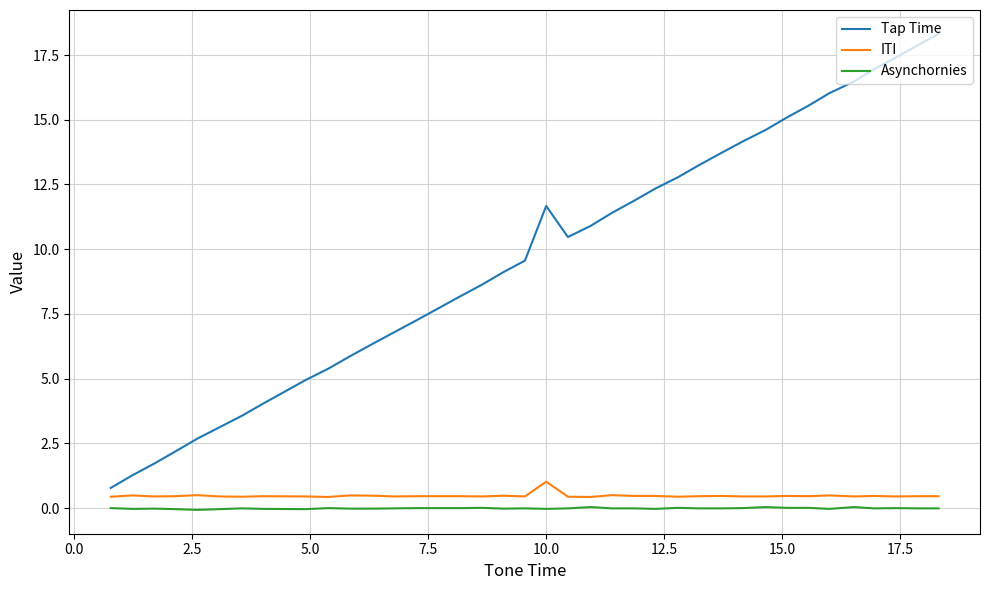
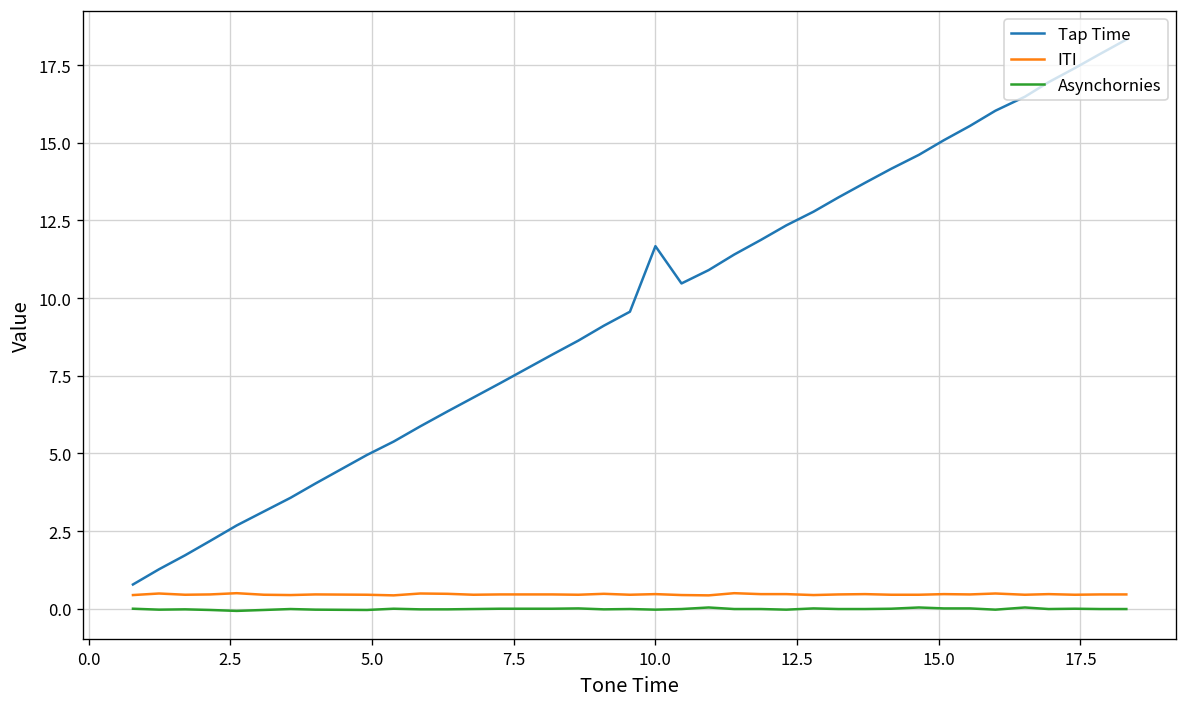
ITI, 10.0: 1.0 -> 0.5
